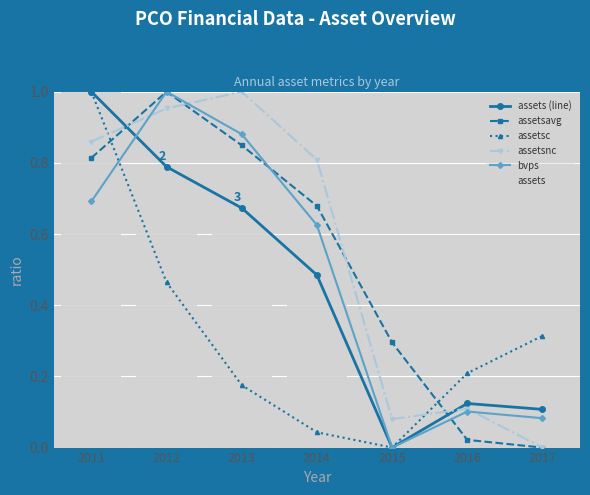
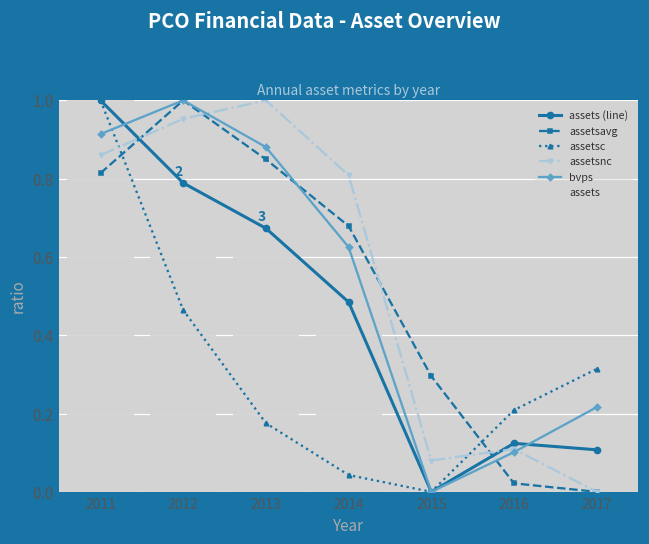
bvps, 2011: 0.69 -> 0.91
bvps, 2017: 0.08 -> 0.22
